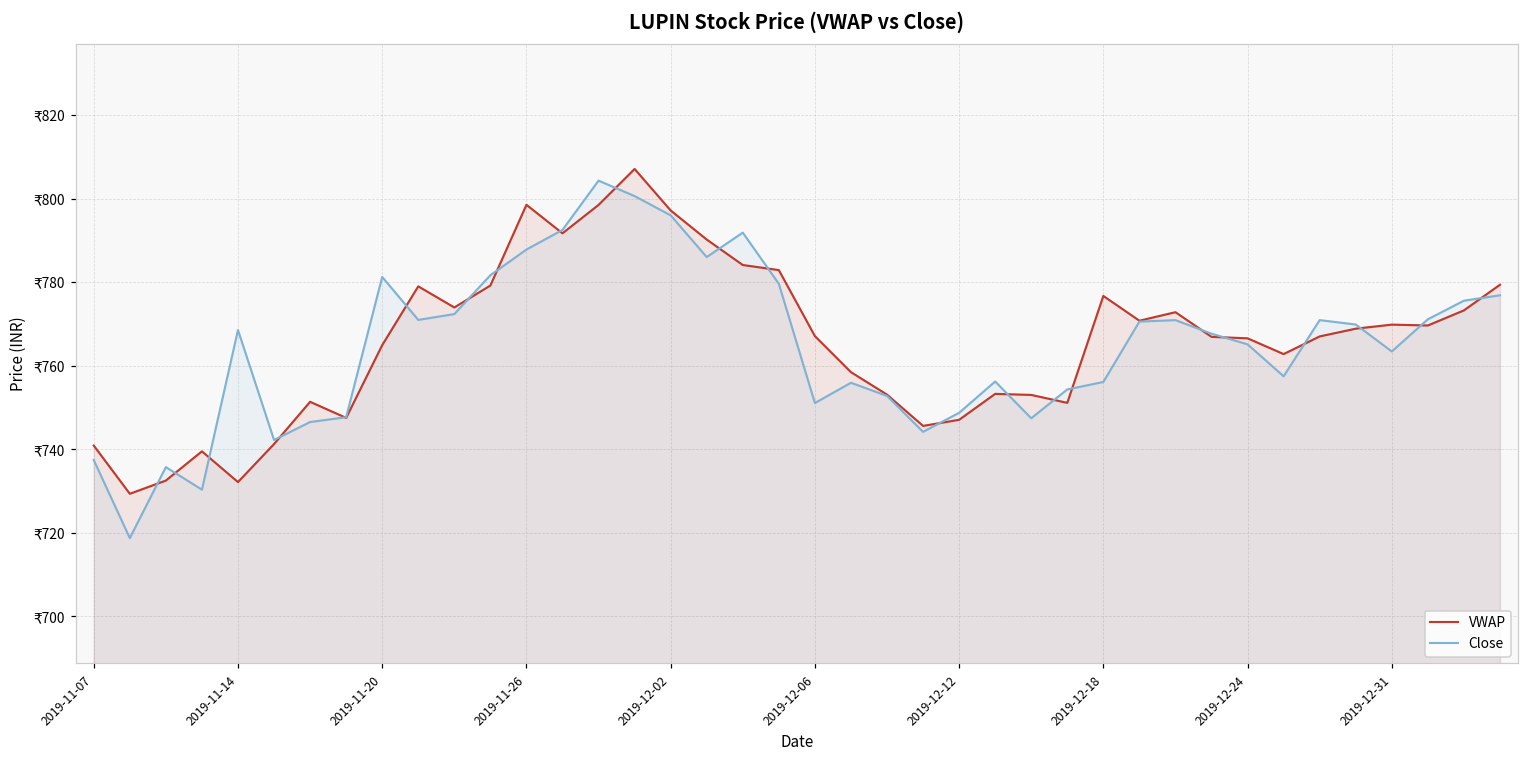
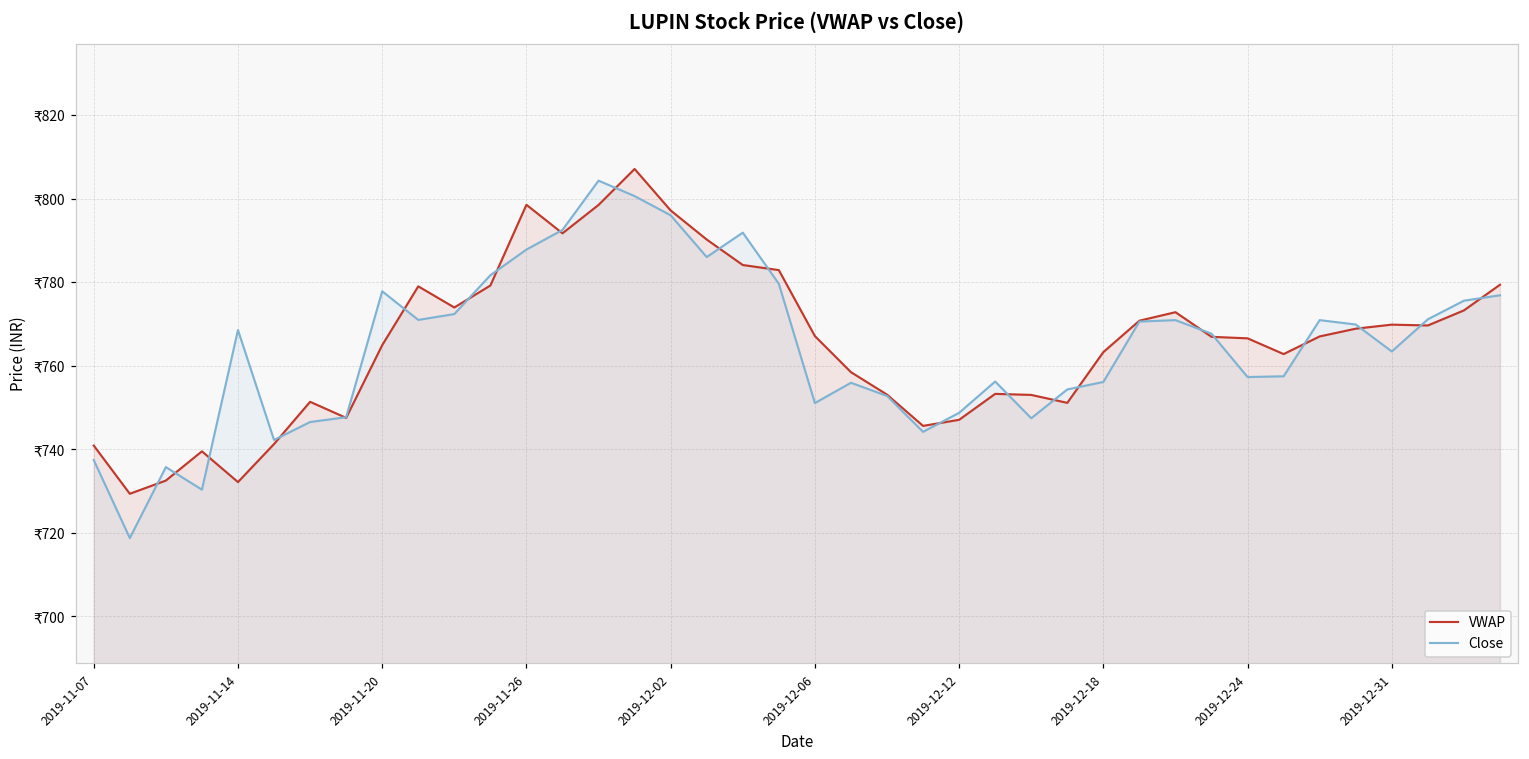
Close, 2019-11-20: ₹781 -> ₹778
VWAP, 2019-12-18: ₹777 -> ₹763
Close, 2019-12-24: ₹765 -> ₹757
